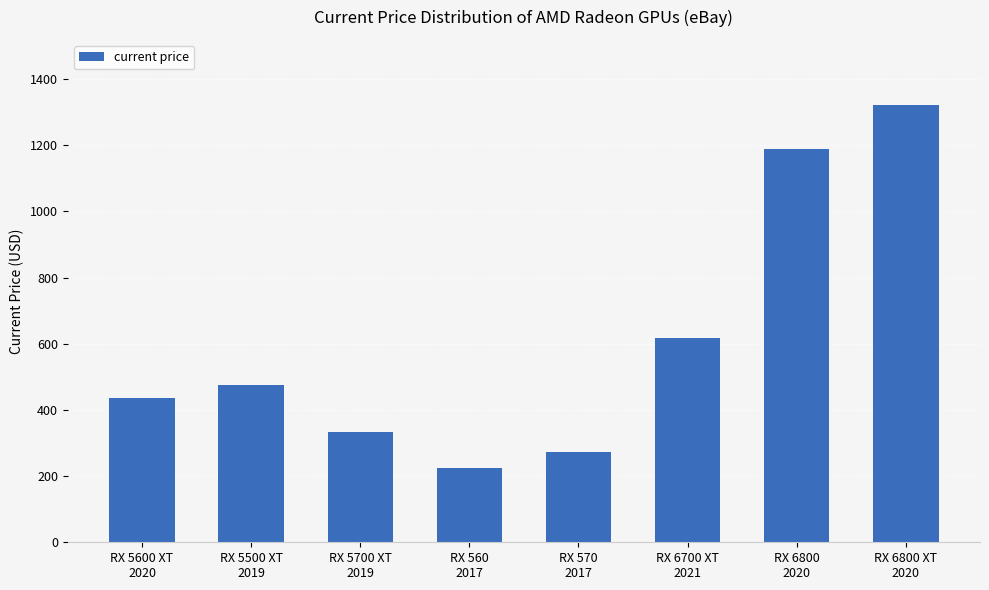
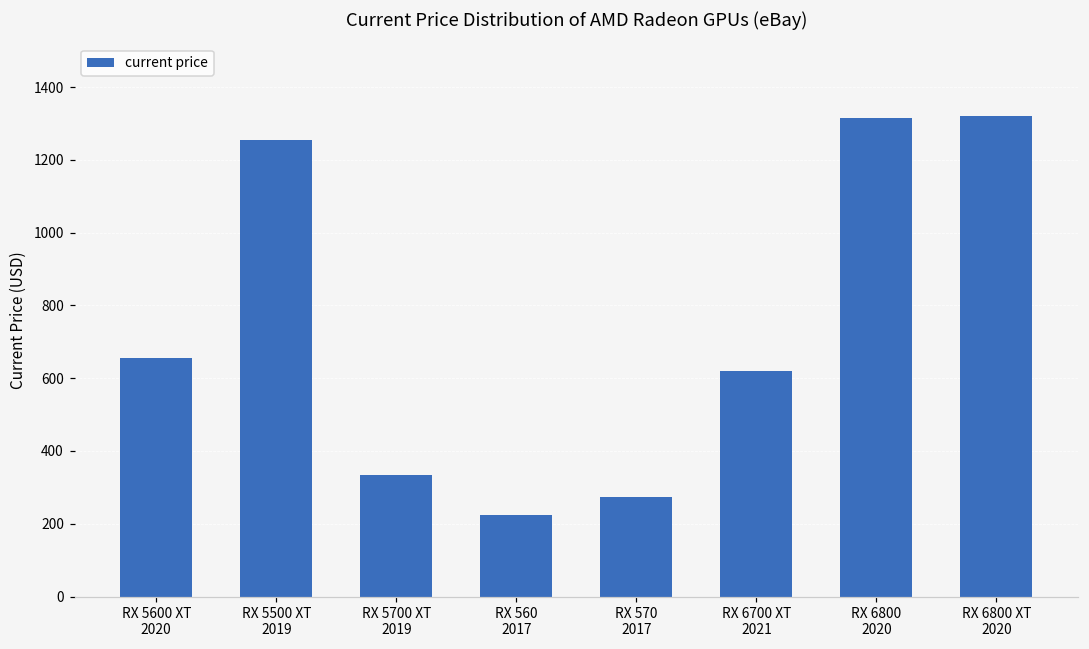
RX 5600 XT 2020: 440 -> 660
RX 5500 XT 2019: 480 -> 1250
RX 6800 2020: 1190 -> 1320
